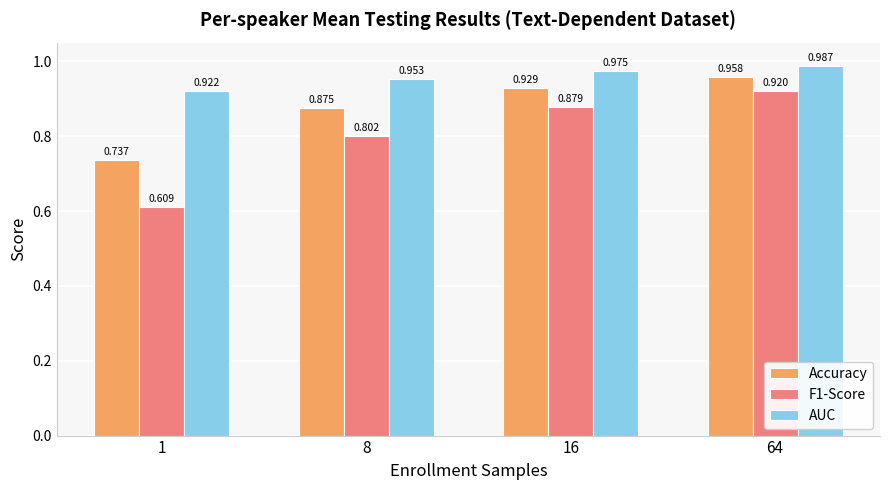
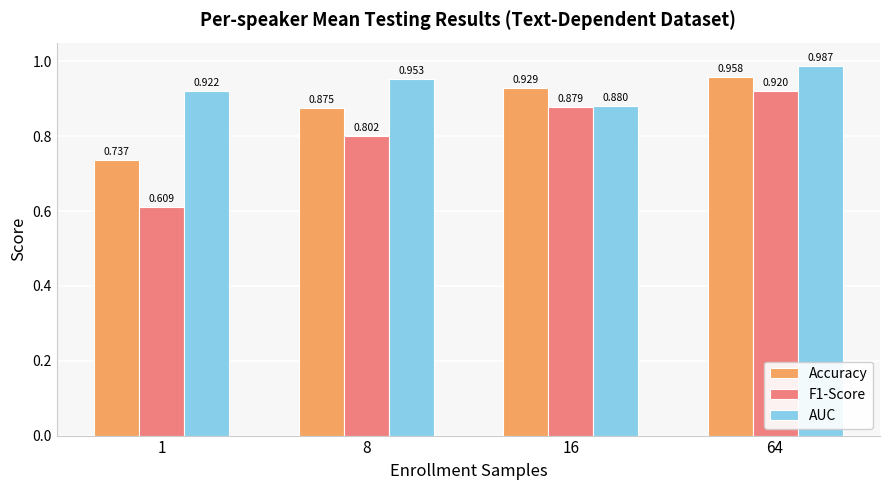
AUC, 16: 0.975 -> 0.880
